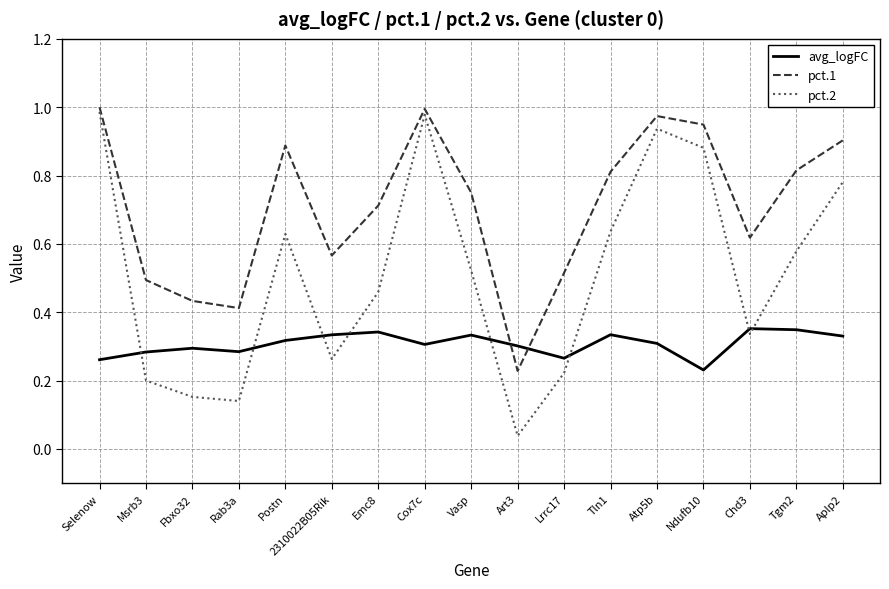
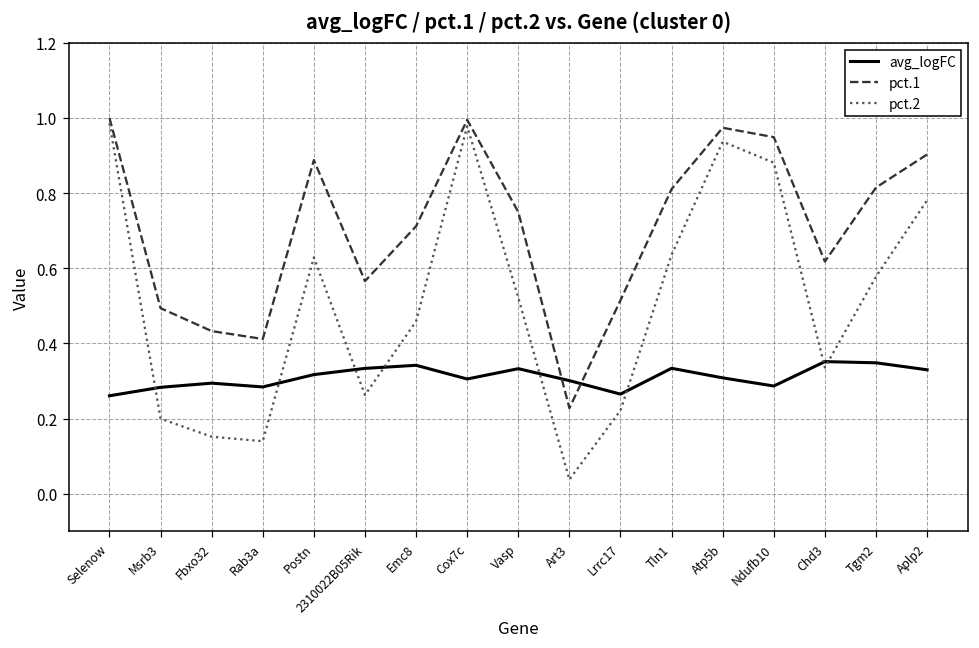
avg_logFC, Ndufb10: 0.23 -> 0.29
